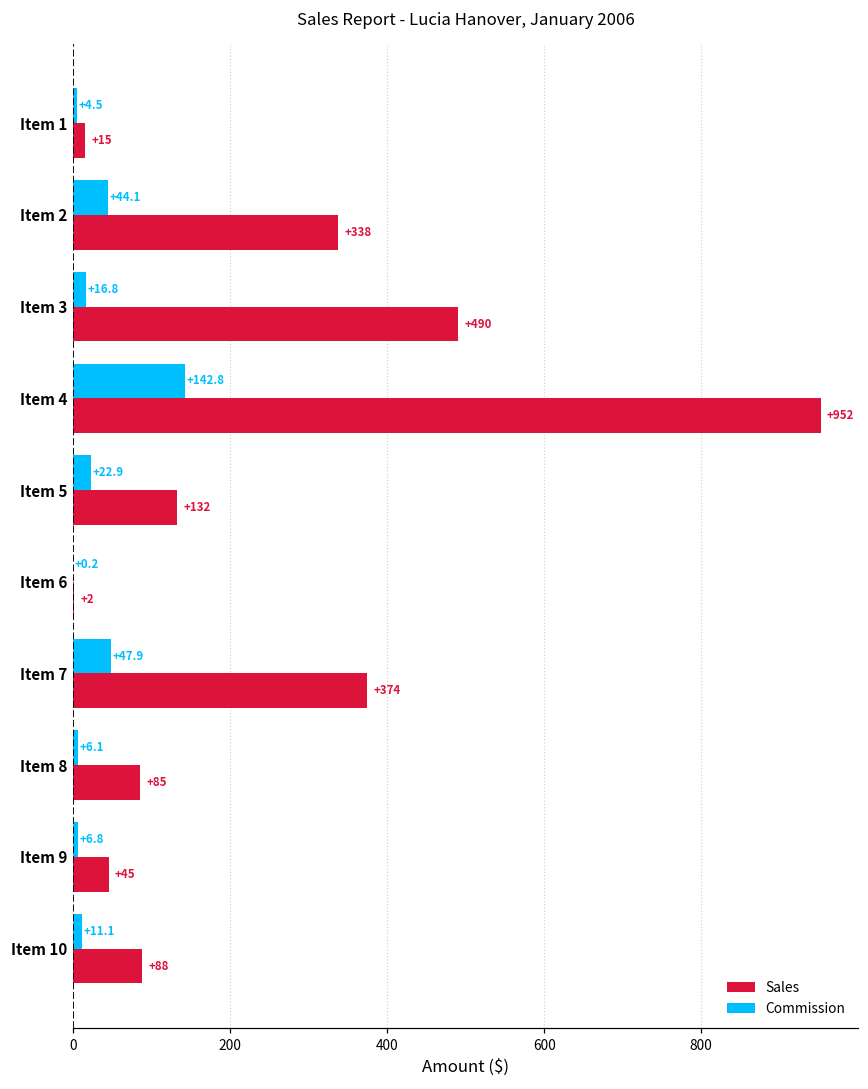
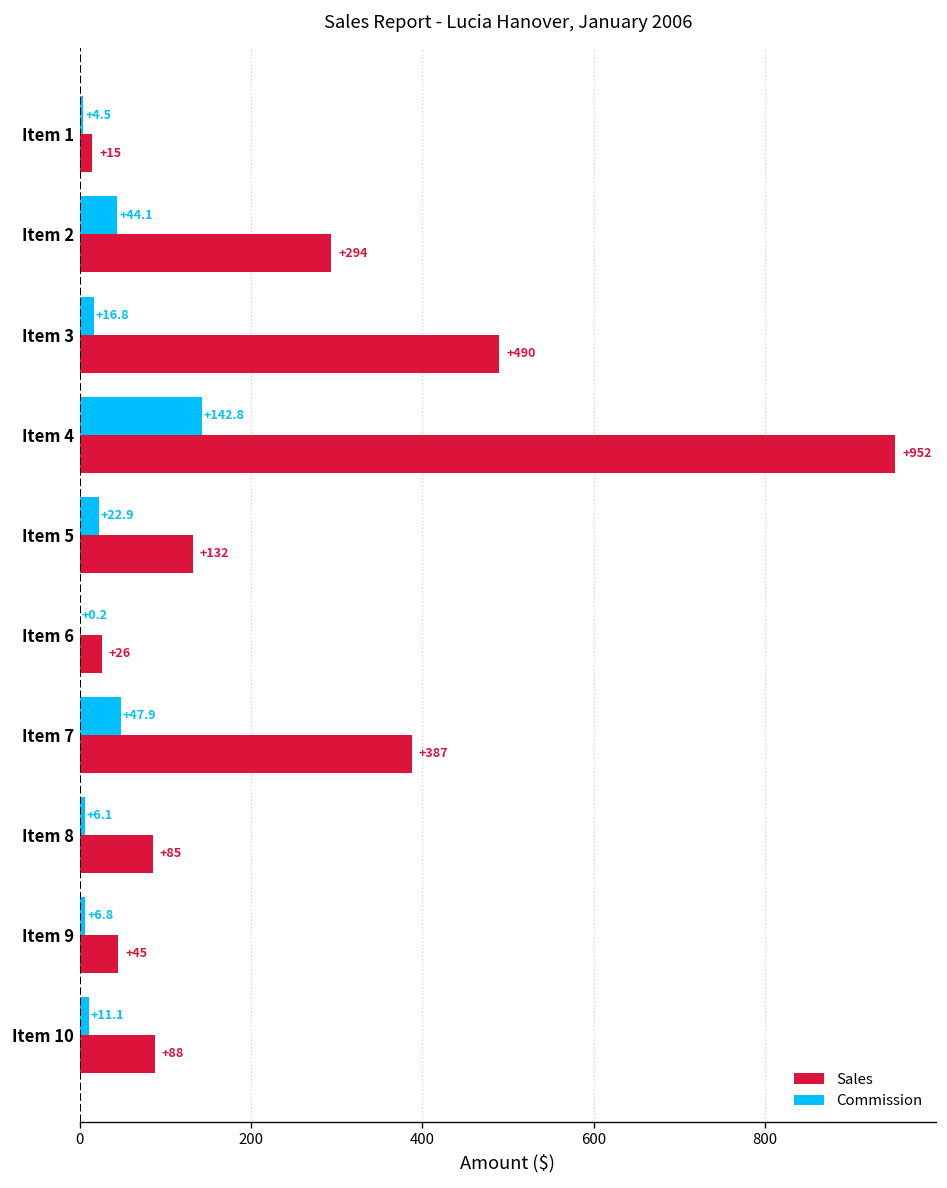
Sales, Item 2: +338 -> +294
Sales, Item 6: +2 -> +26
Sales, Item 7: +374 -> +387
